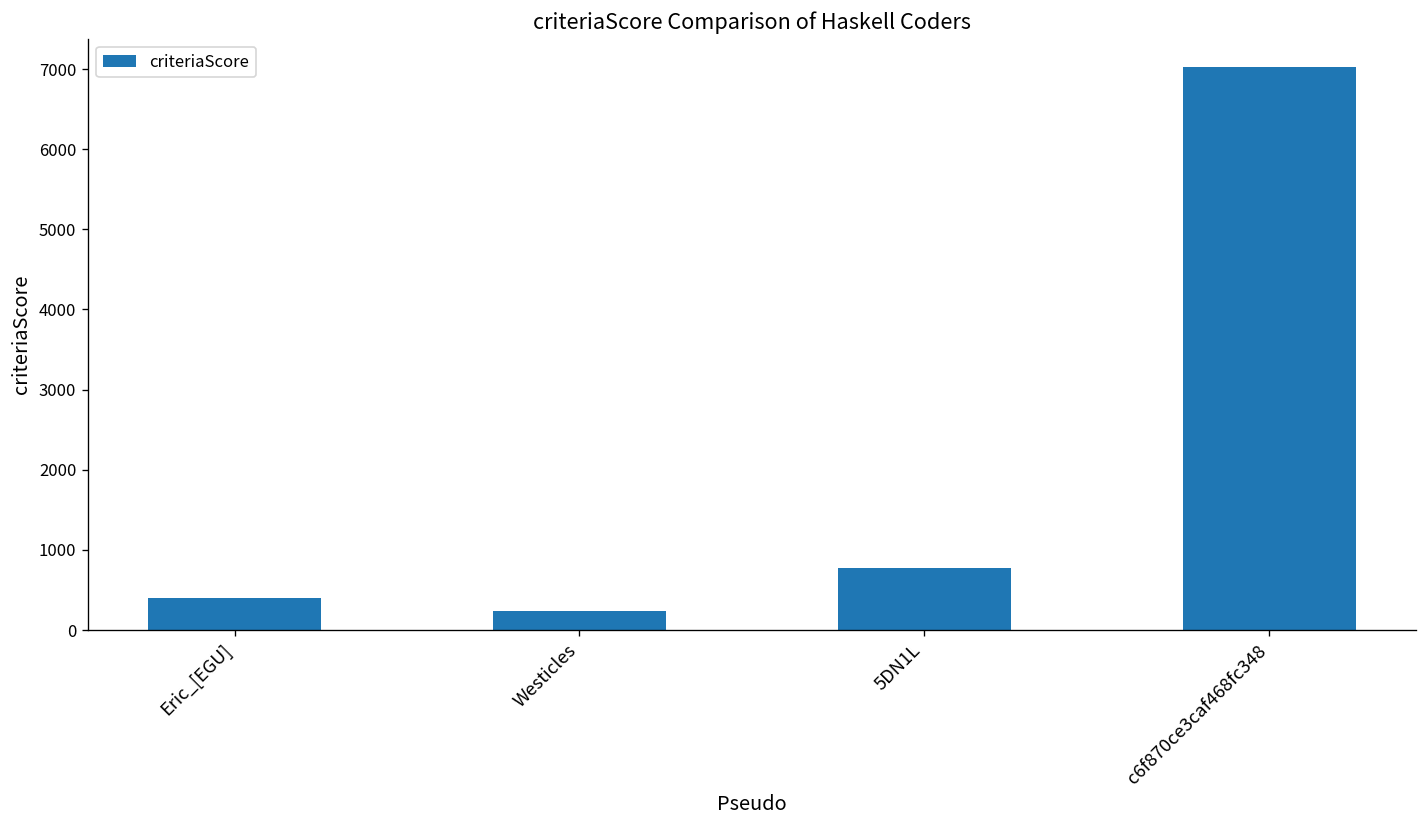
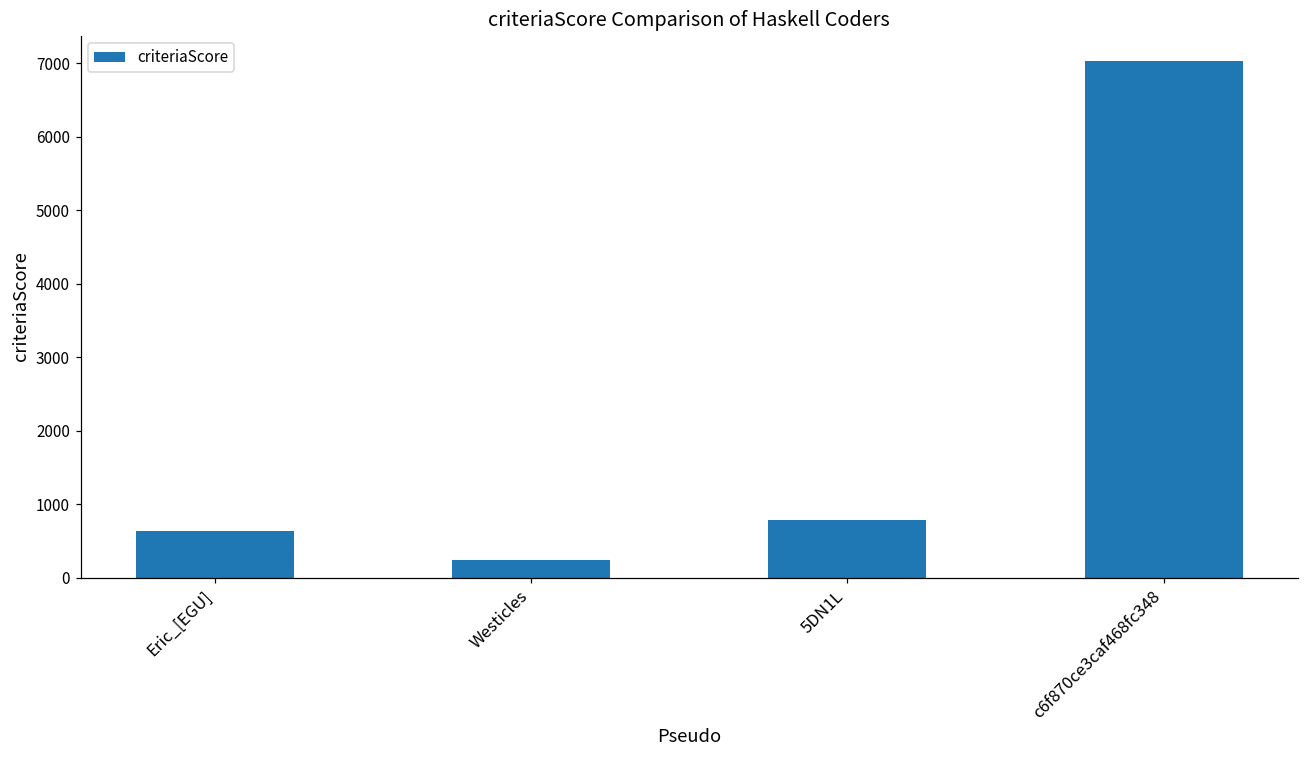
Eric_[EGU]: 400 -> 600
